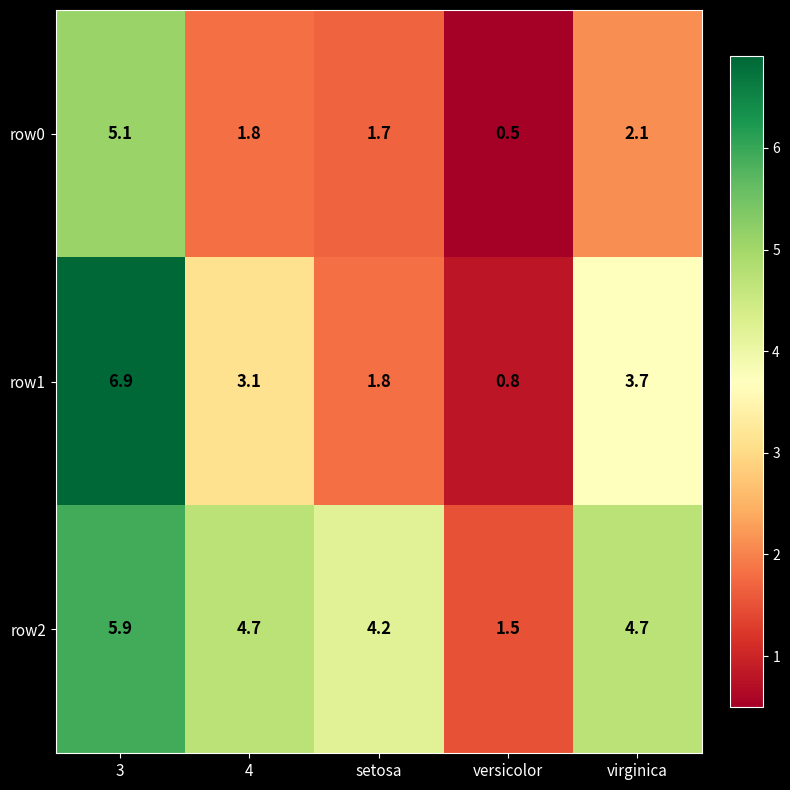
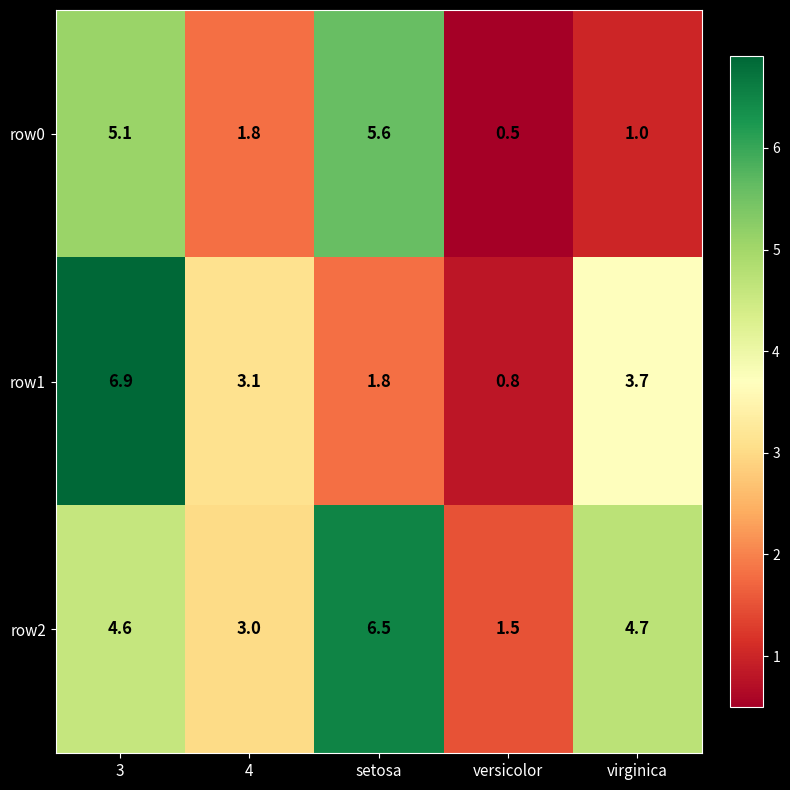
row0, setosa: 1.7 -> 5.6
row0, virginica: 2.1 -> 1.0
row2, 3: 5.9 -> 4.6
row2, 4: 4.7 -> 3.0
row2, setosa: 4.2 -> 6.5
